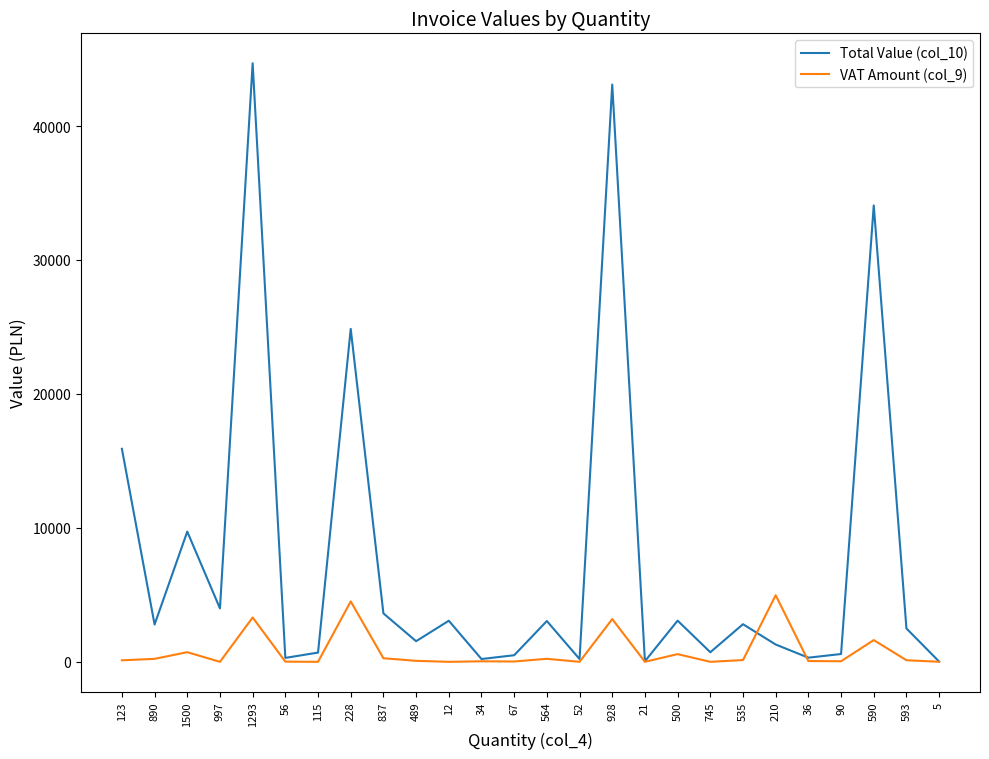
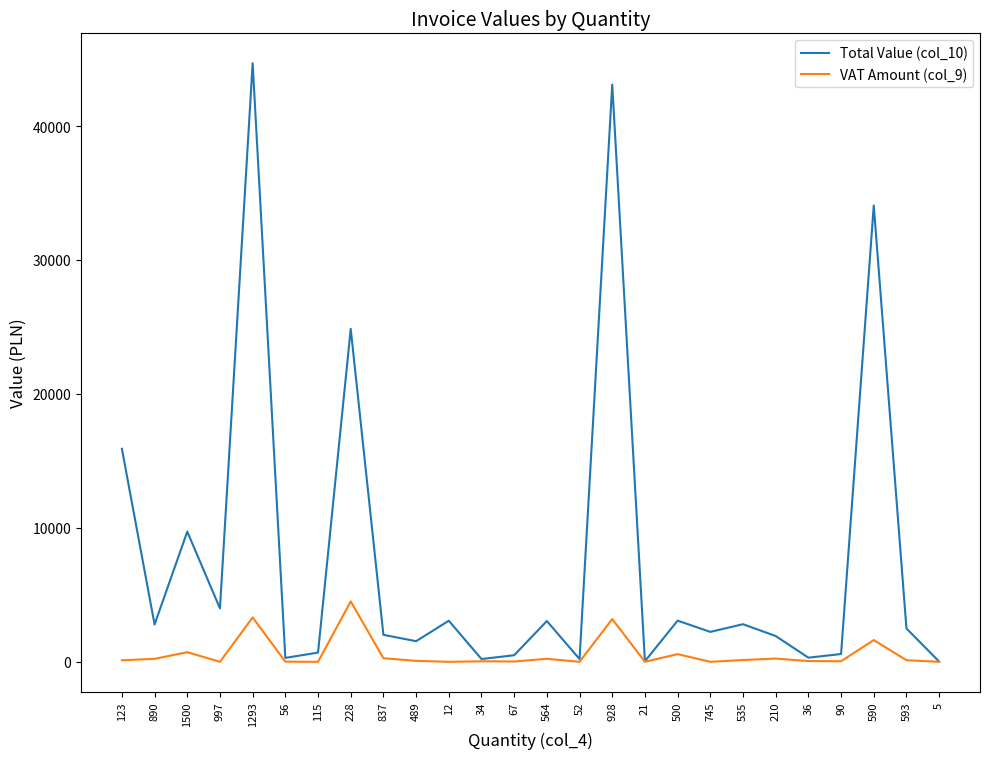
Total Value (col_10), 837: 3600 -> 2000
Total Value (col_10), 745: 700 -> 2200
Total Value (col_10), 210: 1300 -> 1900
VAT Amount (col_9), 210: 5000 -> 200
